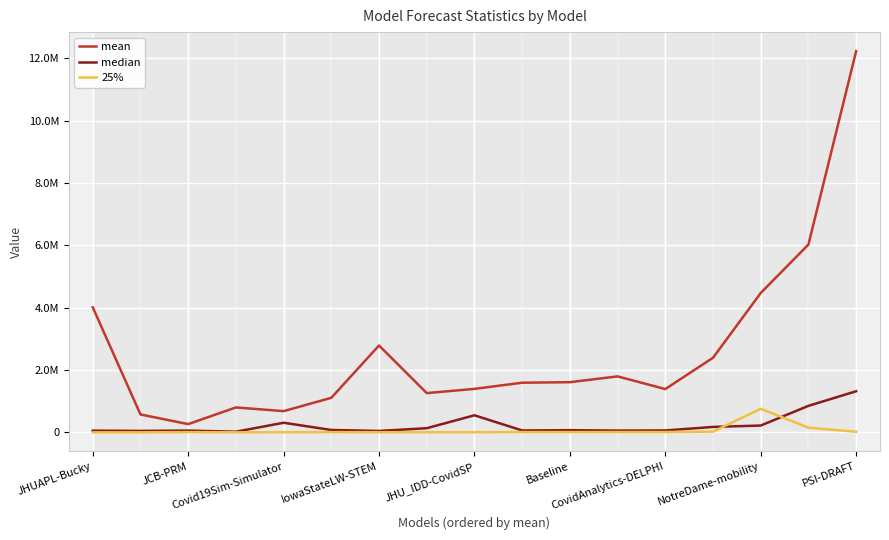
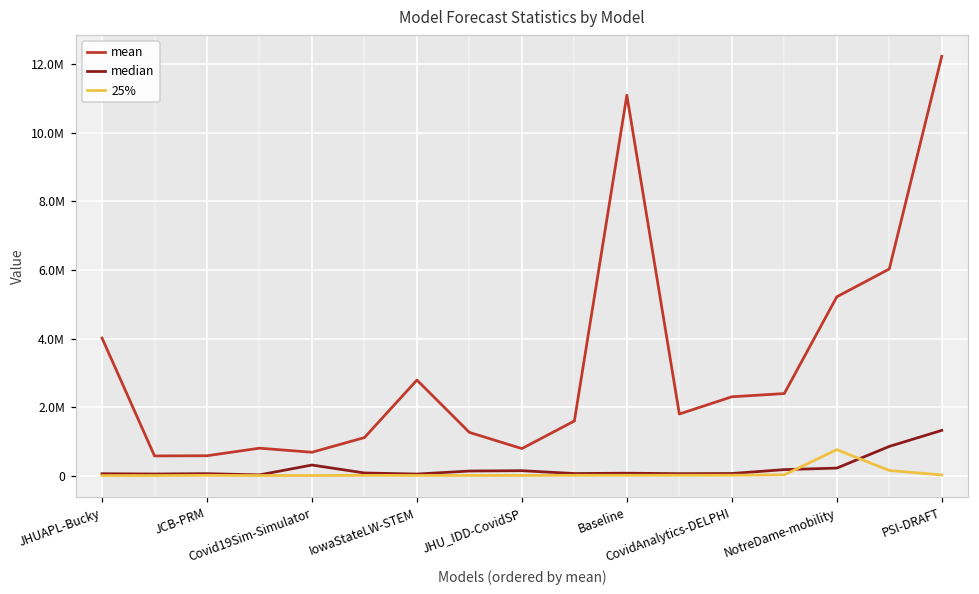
mean, JCB-PRM: 300000 -> 600000
mean, JHU_IDD-CovidSP: 1400000 -> 800000
median, JHU_IDD-CovidSP: 600000 -> 100000
mean, Baseline: 1600000 -> 11100000
mean, CovidAnalytics-DELPHI: 1400000 -> 2300000
mean, NotreDame-mobility: 4500000 -> 5200000
